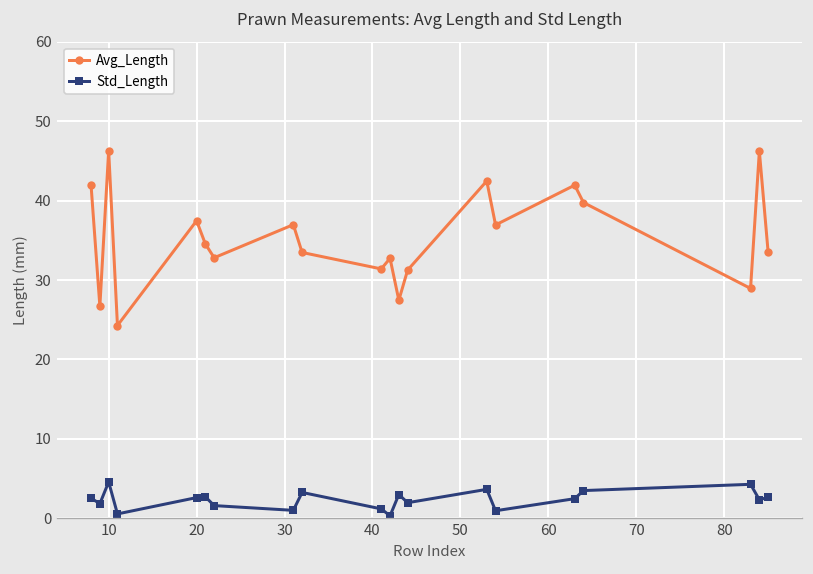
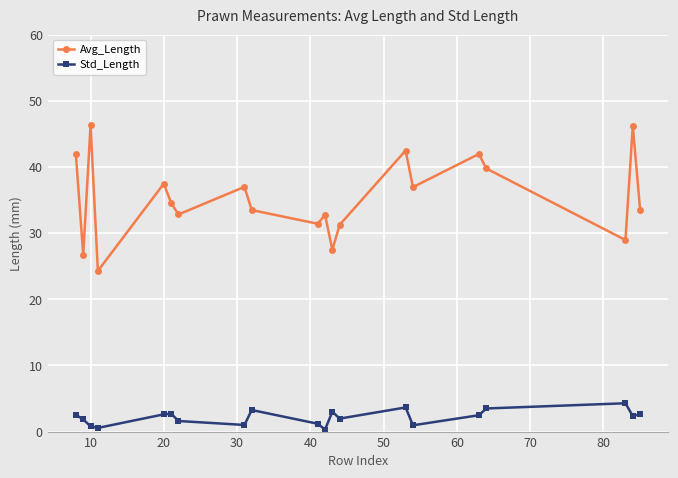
Std_Length, 10: 5 -> 1
